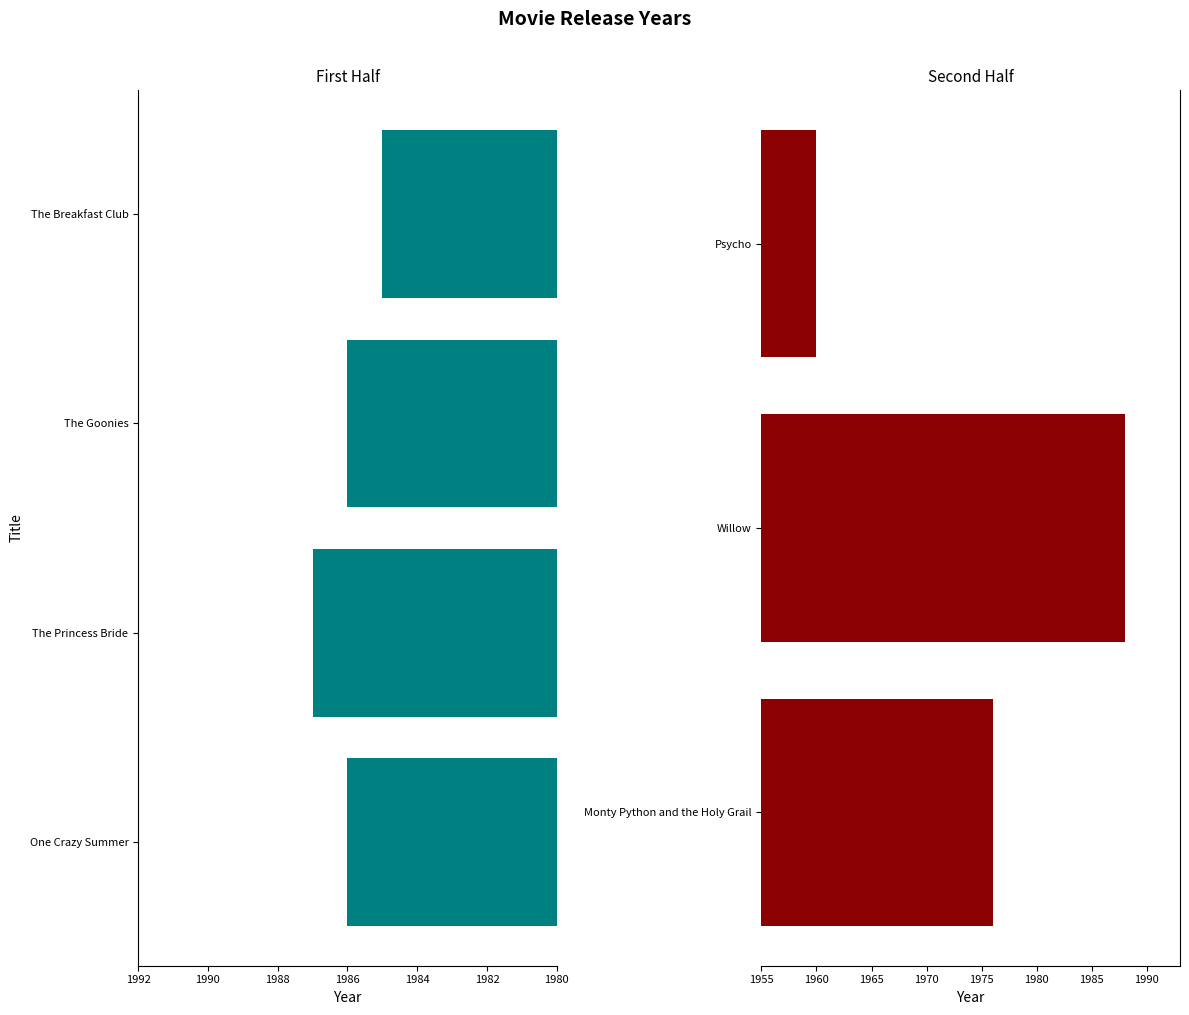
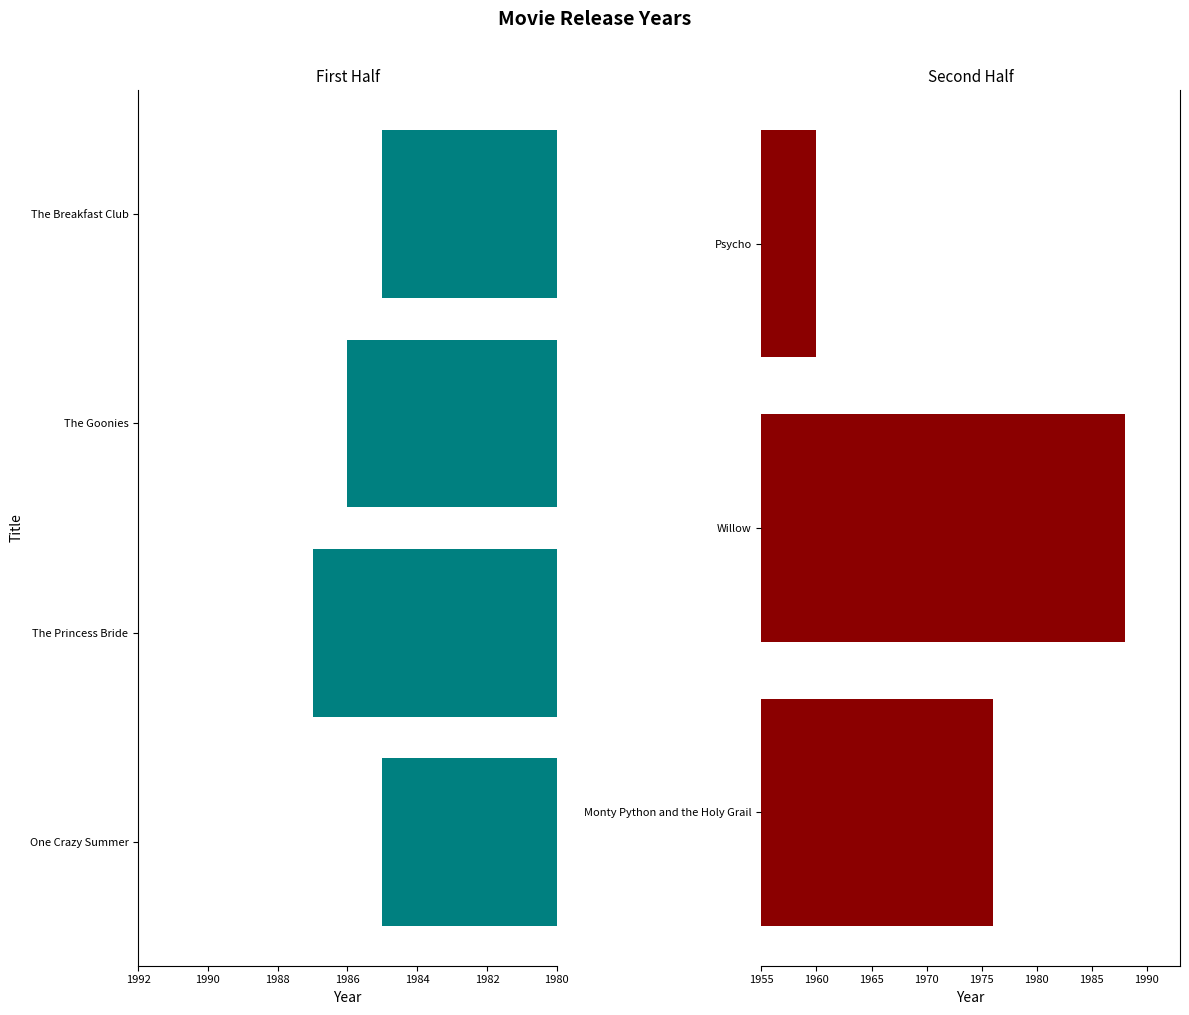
First Half, One Crazy Summer: 1986 -> 1985
